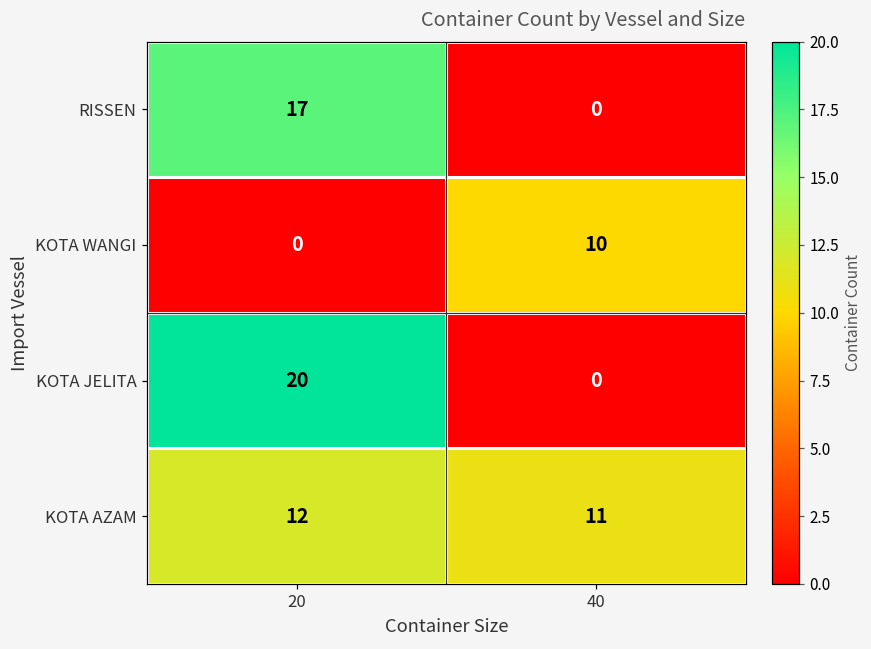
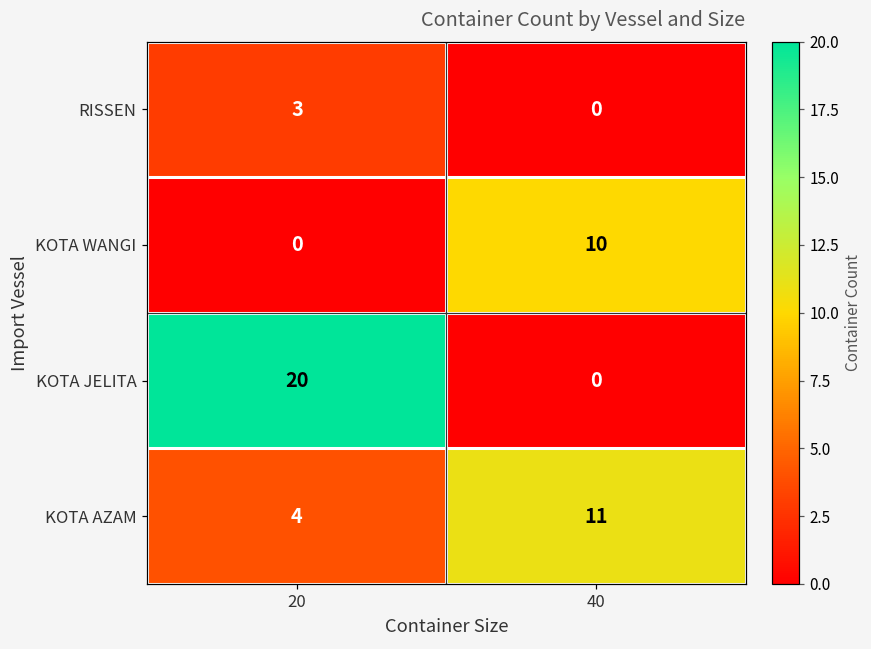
RISSEN, 20: 17 -> 3
KOTA AZAM, 20: 12 -> 4
